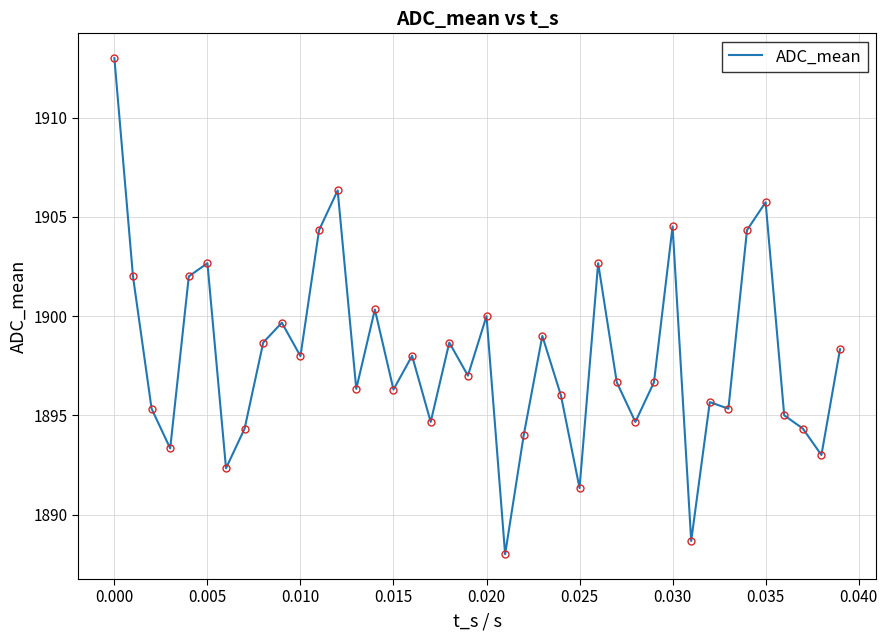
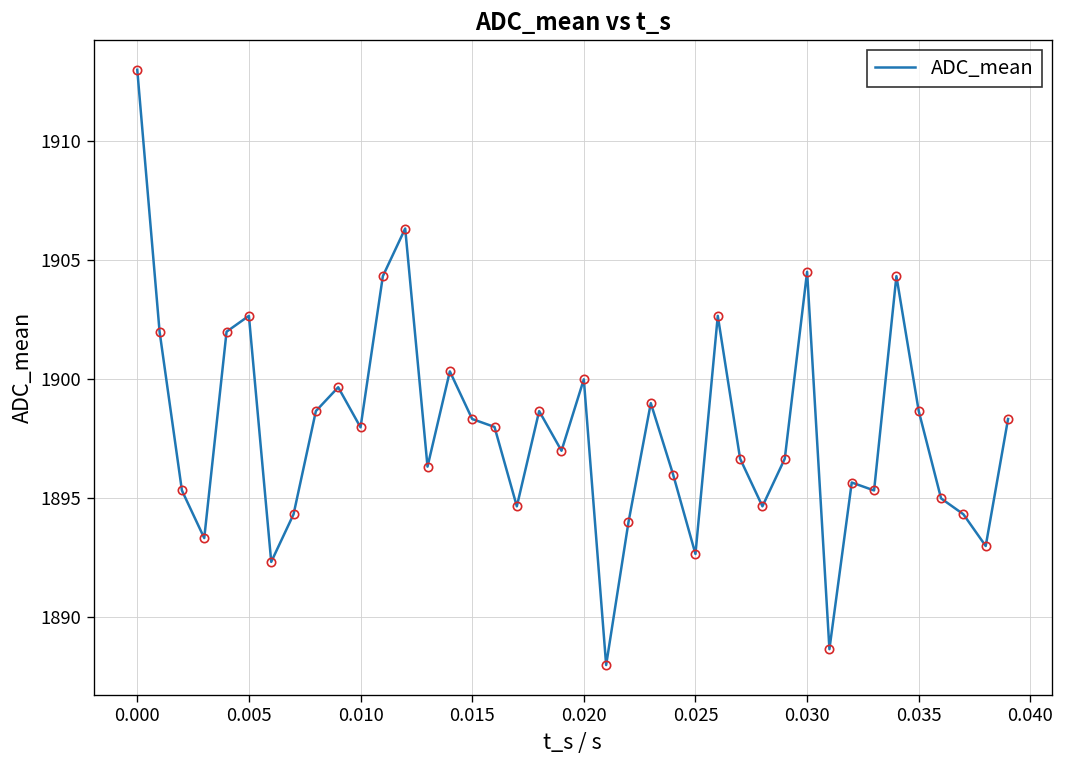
0.015: 1896.3 -> 1898.3
0.025: 1891.3 -> 1892.7
0.035: 1905.7 -> 1898.7
